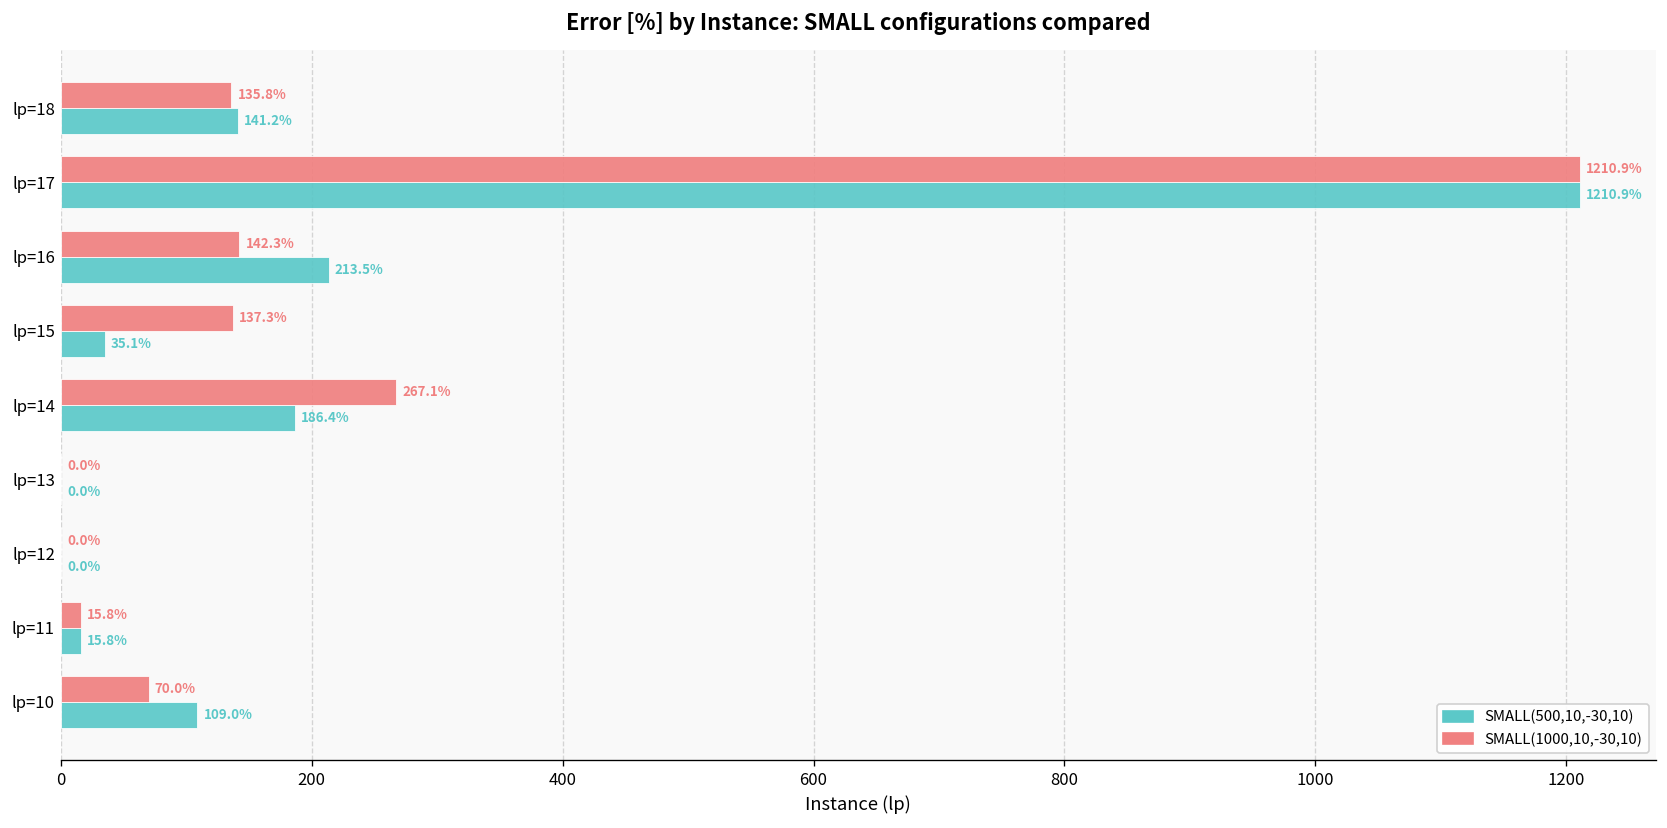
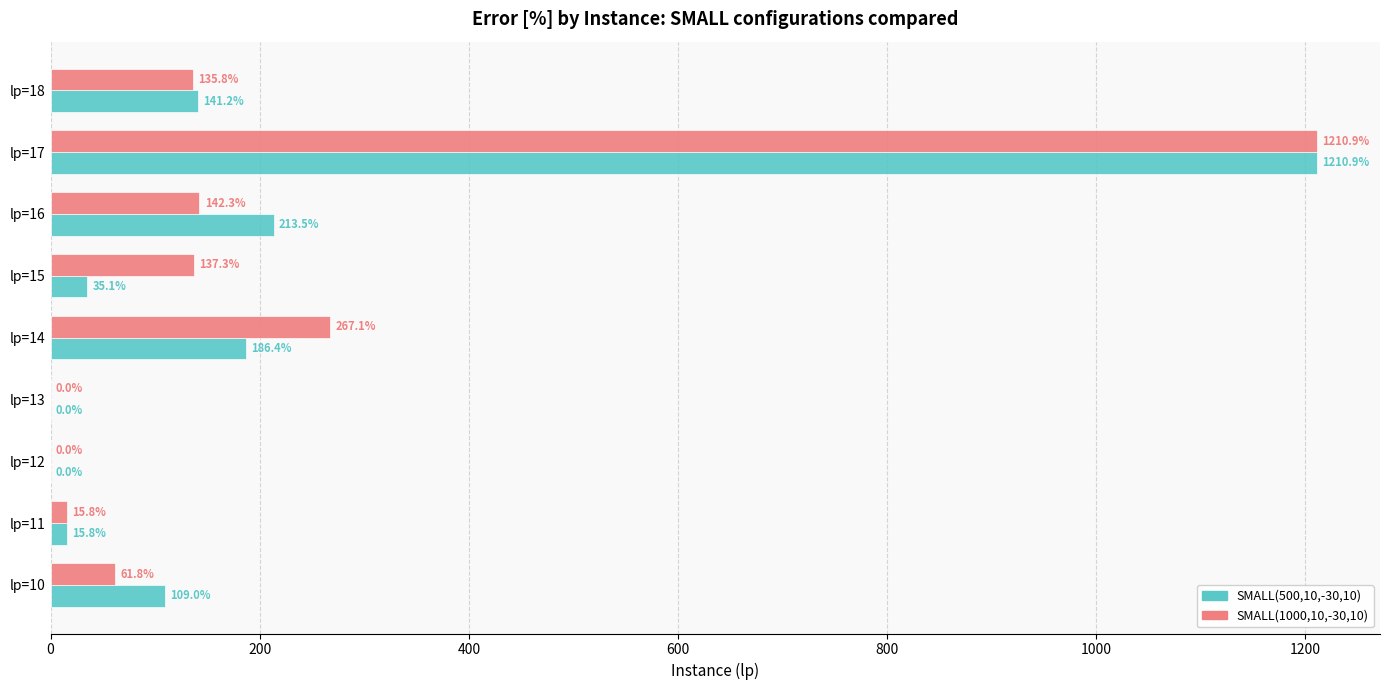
SMALL(1000,10,-30,10), lp=10: 70.0% -> 61.8%
